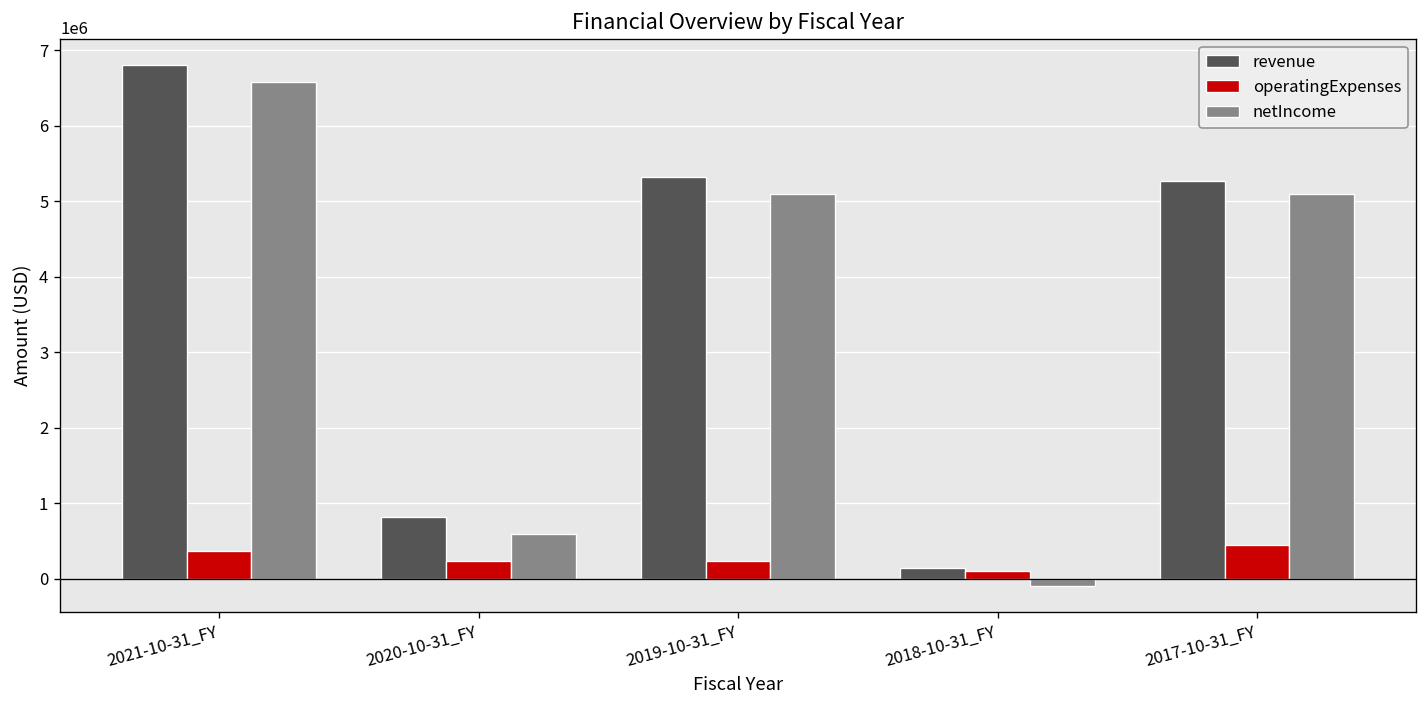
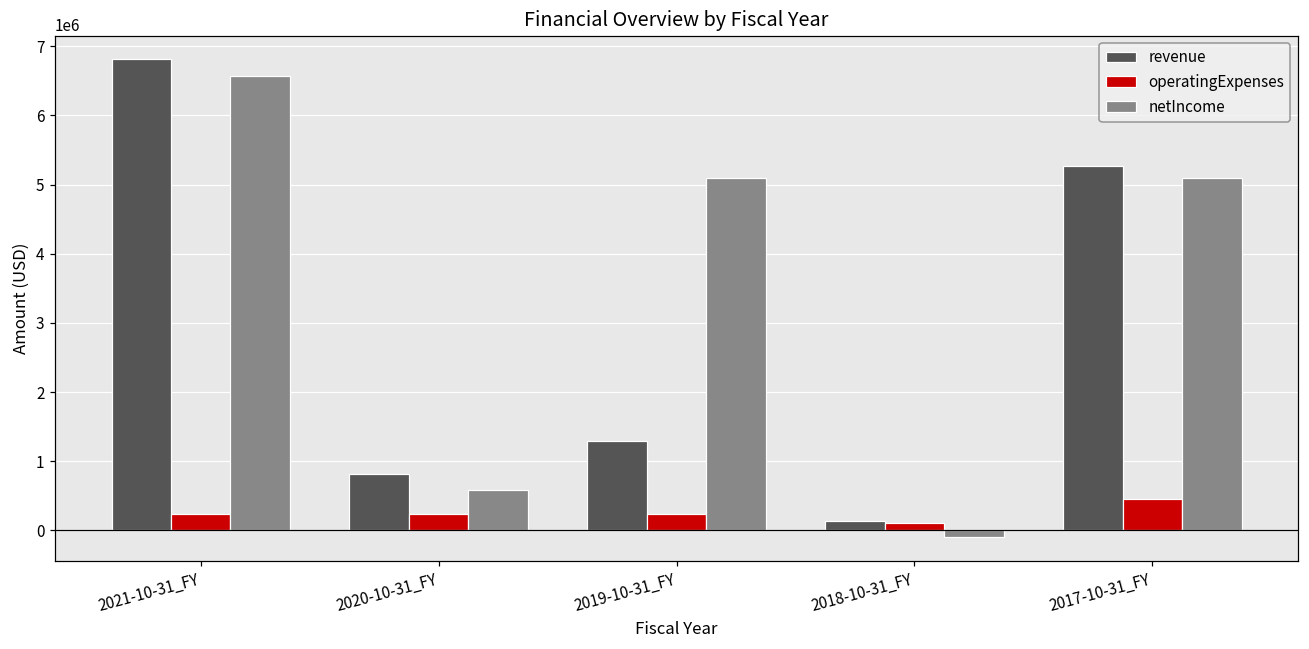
operatingExpenses, 2021-10-31_FY: 400000 -> 200000
revenue, 2019-10-31_FY: 5300000 -> 1300000
